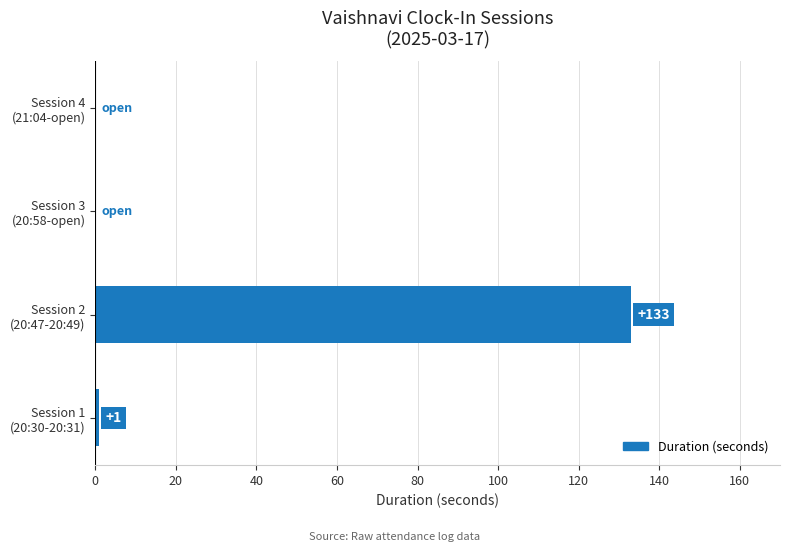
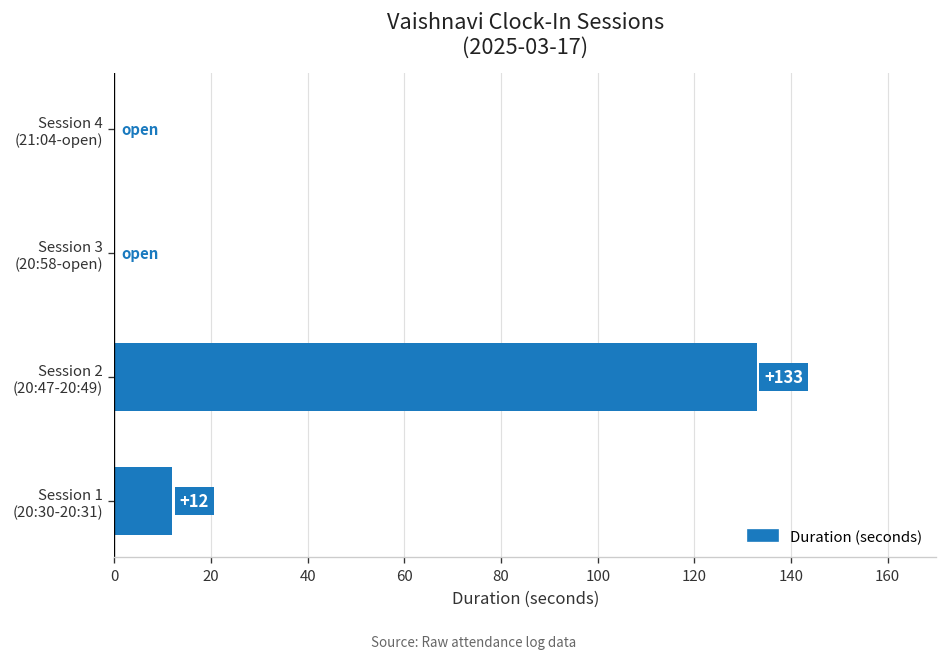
Session 1 (20:30-20:31): +1 -> +12
